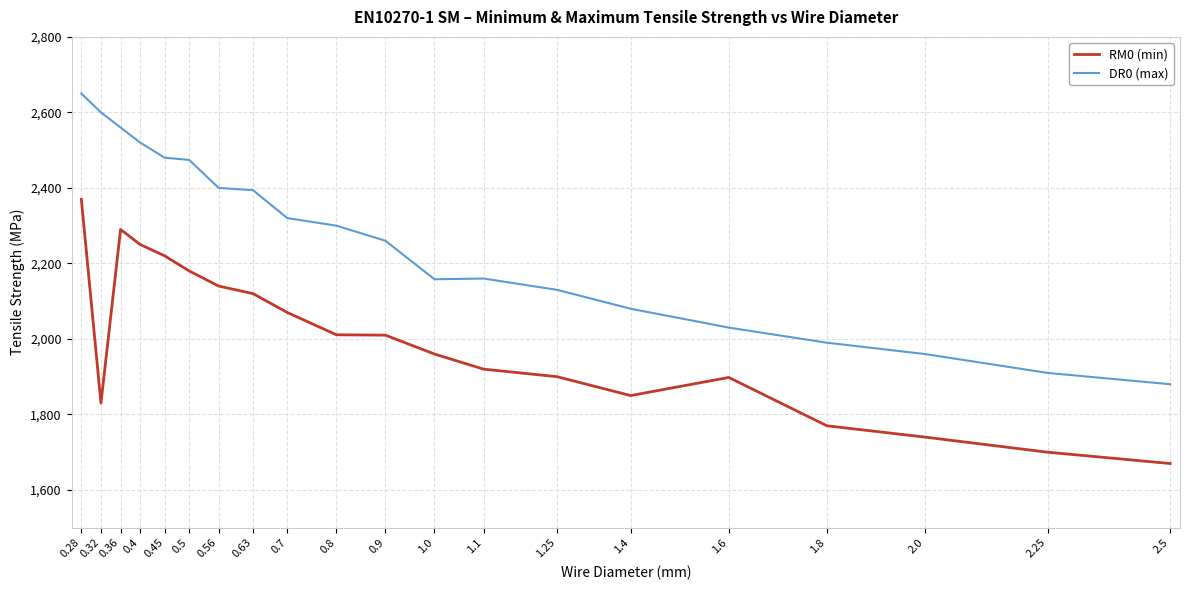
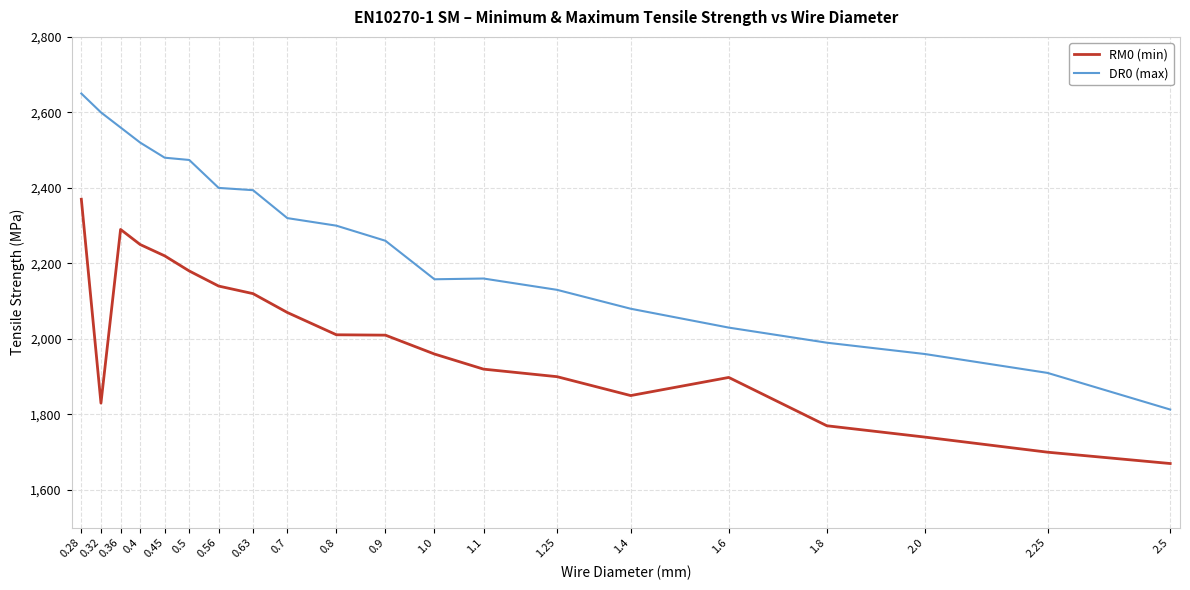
DR0 (max), 2.5: 1,880 -> 1,810
